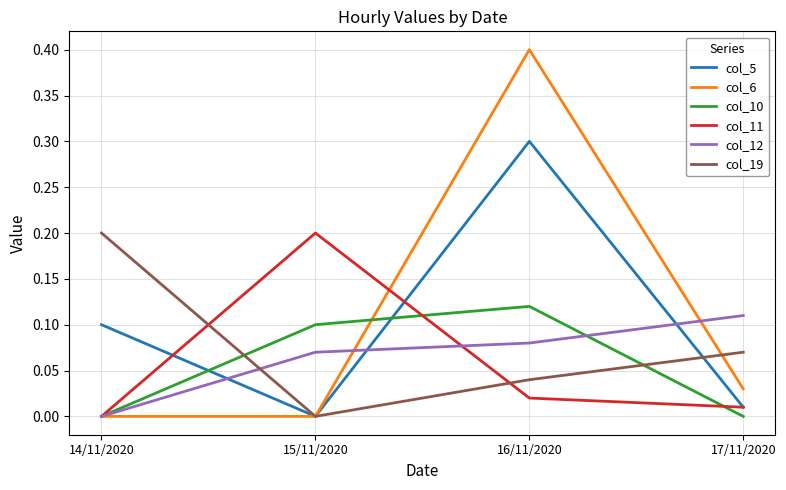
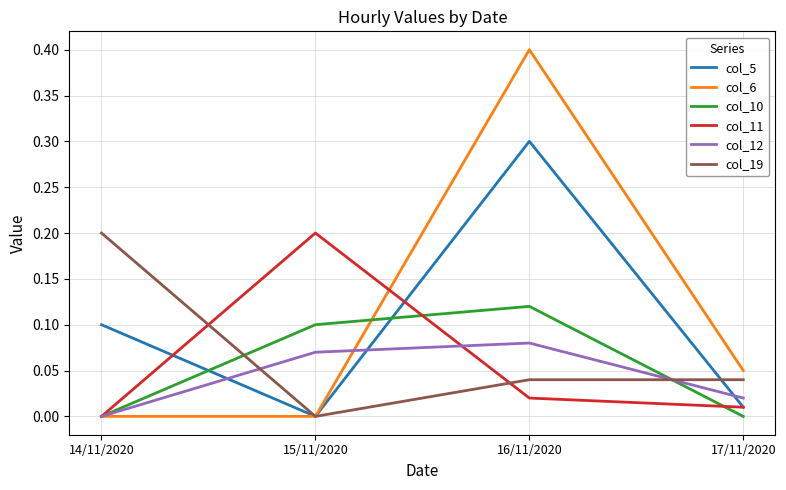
col_6, 17/11/2020: 0.03 -> 0.05
col_12, 17/11/2020: 0.11 -> 0.02
col_19, 17/11/2020: 0.07 -> 0.04
